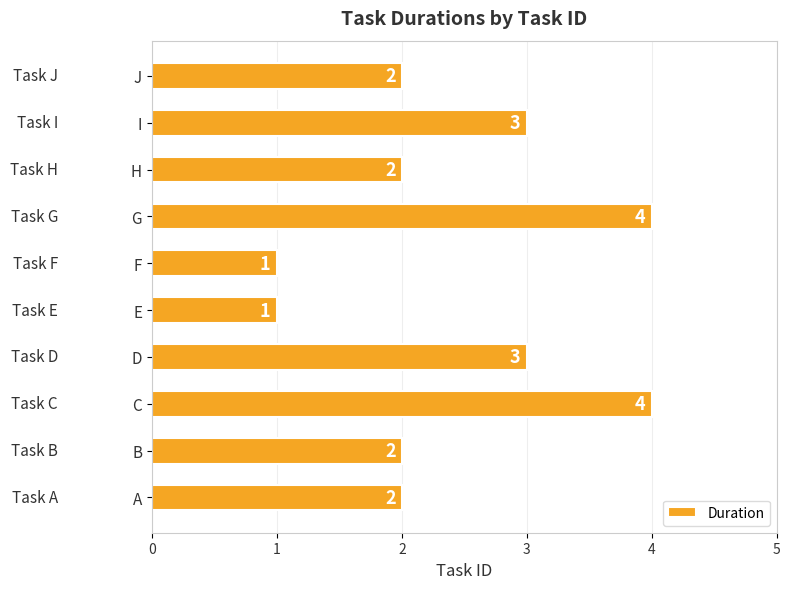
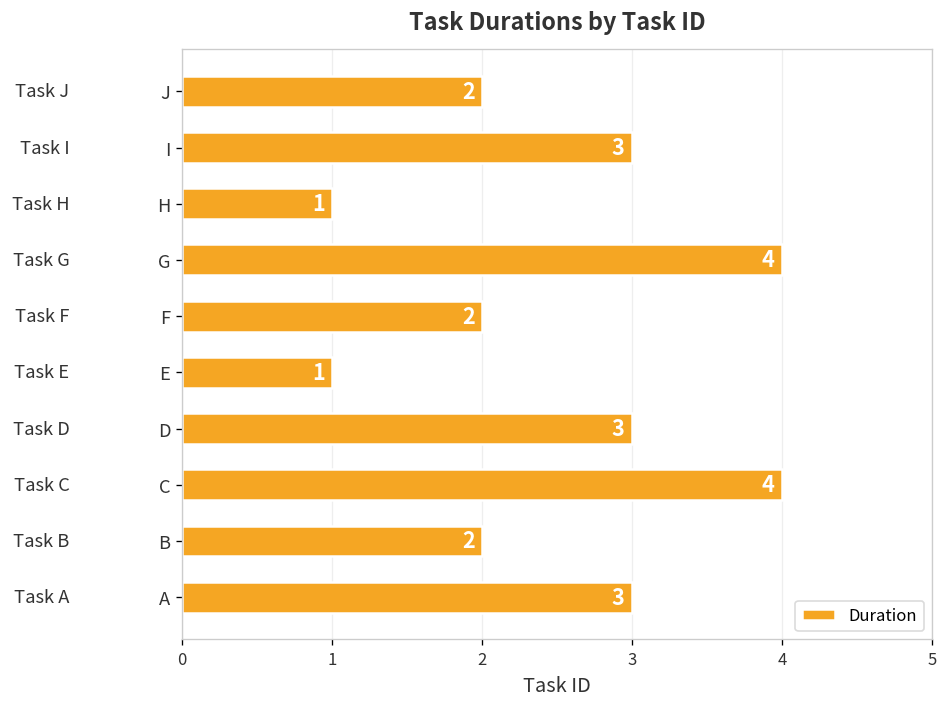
H: 2 -> 1
F: 1 -> 2
A: 2 -> 3
